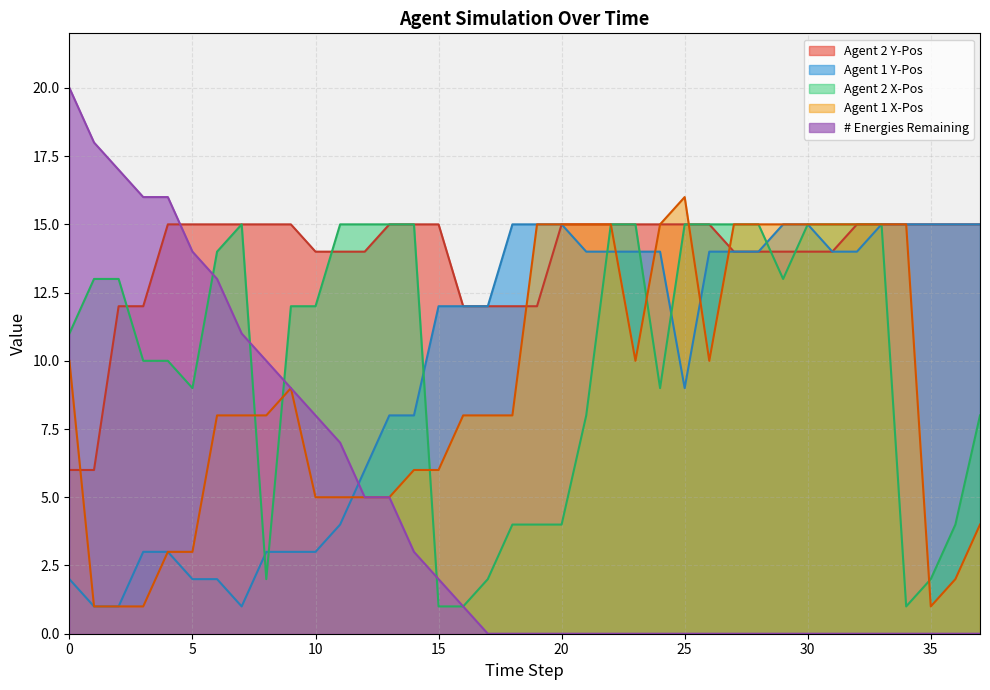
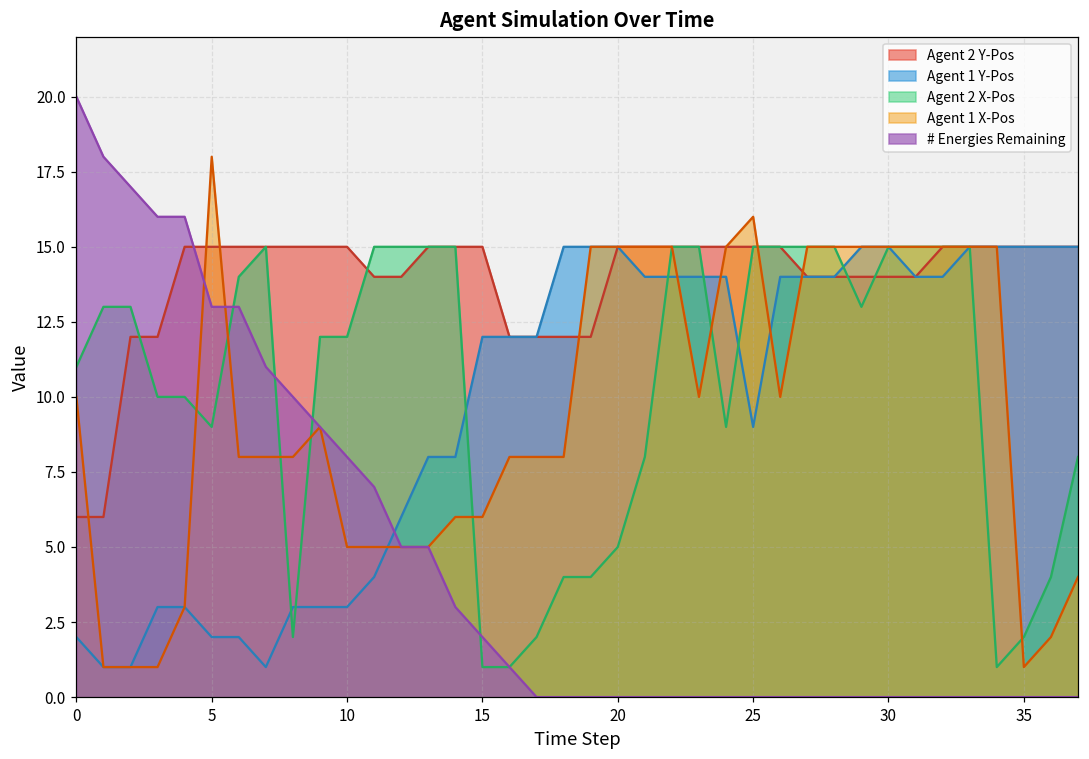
Agent 1 X-Pos, 5: 3 -> 18
# Energies Remaining, 5: 14 -> 13
Agent 2 Y-Pos, 10: 14 -> 15
Agent 2 X-Pos, 20: 4 -> 5
